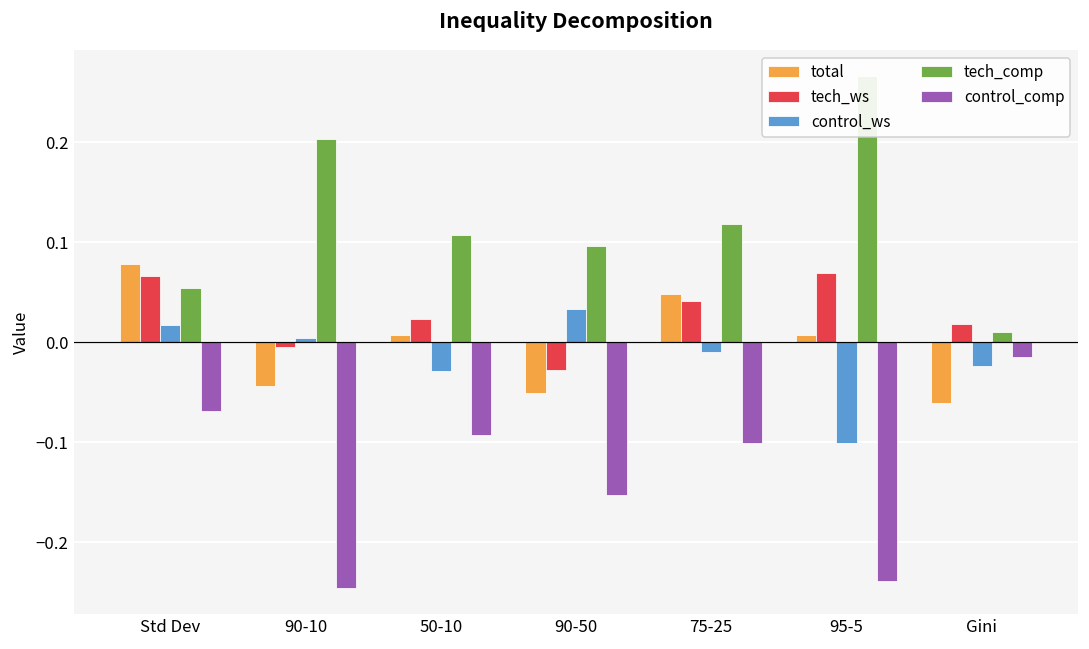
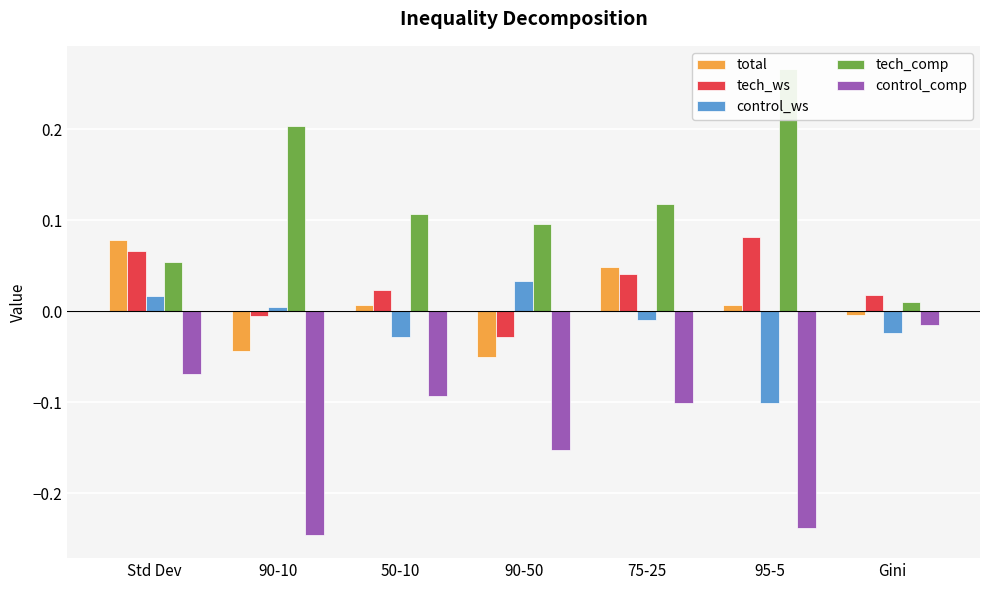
tech_ws, 95-5: 0.07 -> 0.08
total, Gini: -0.06 -> 0.00
